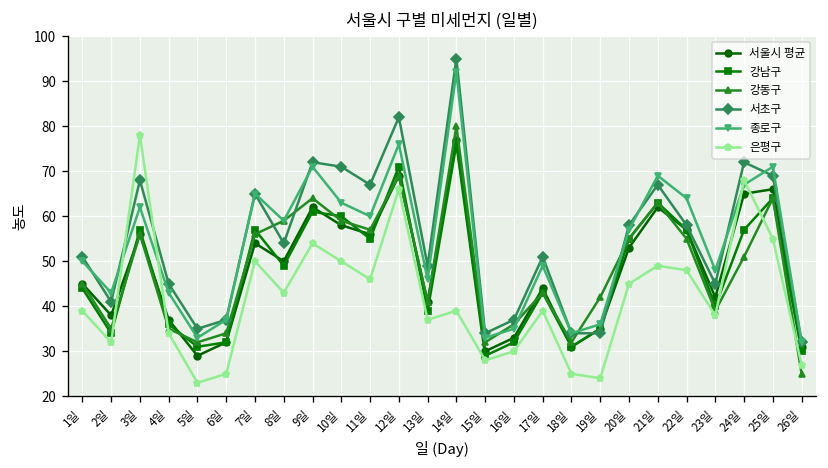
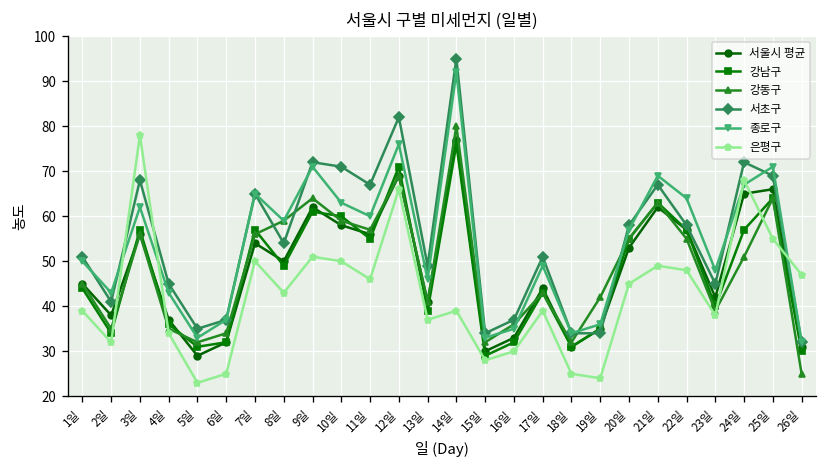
은평구, 9일: 54 -> 51
은평구, 26일: 27 -> 47
